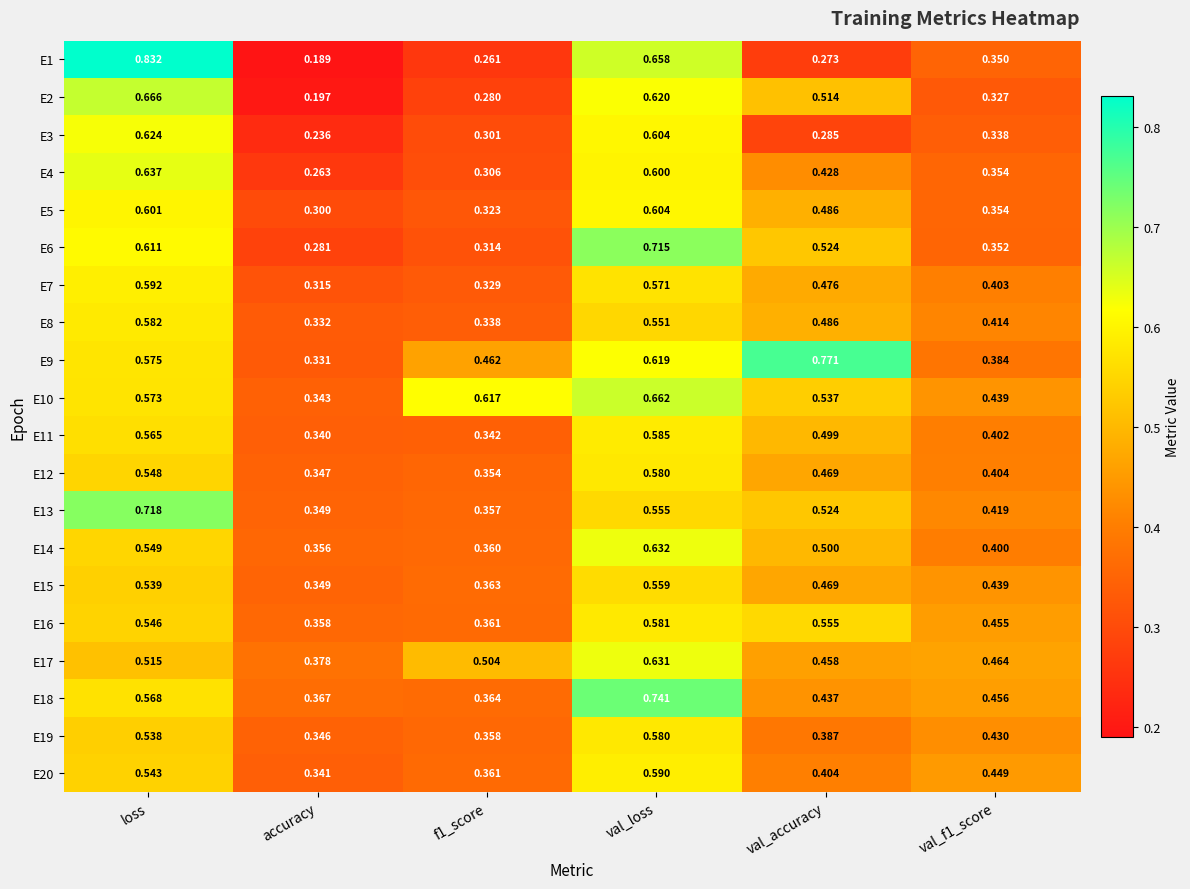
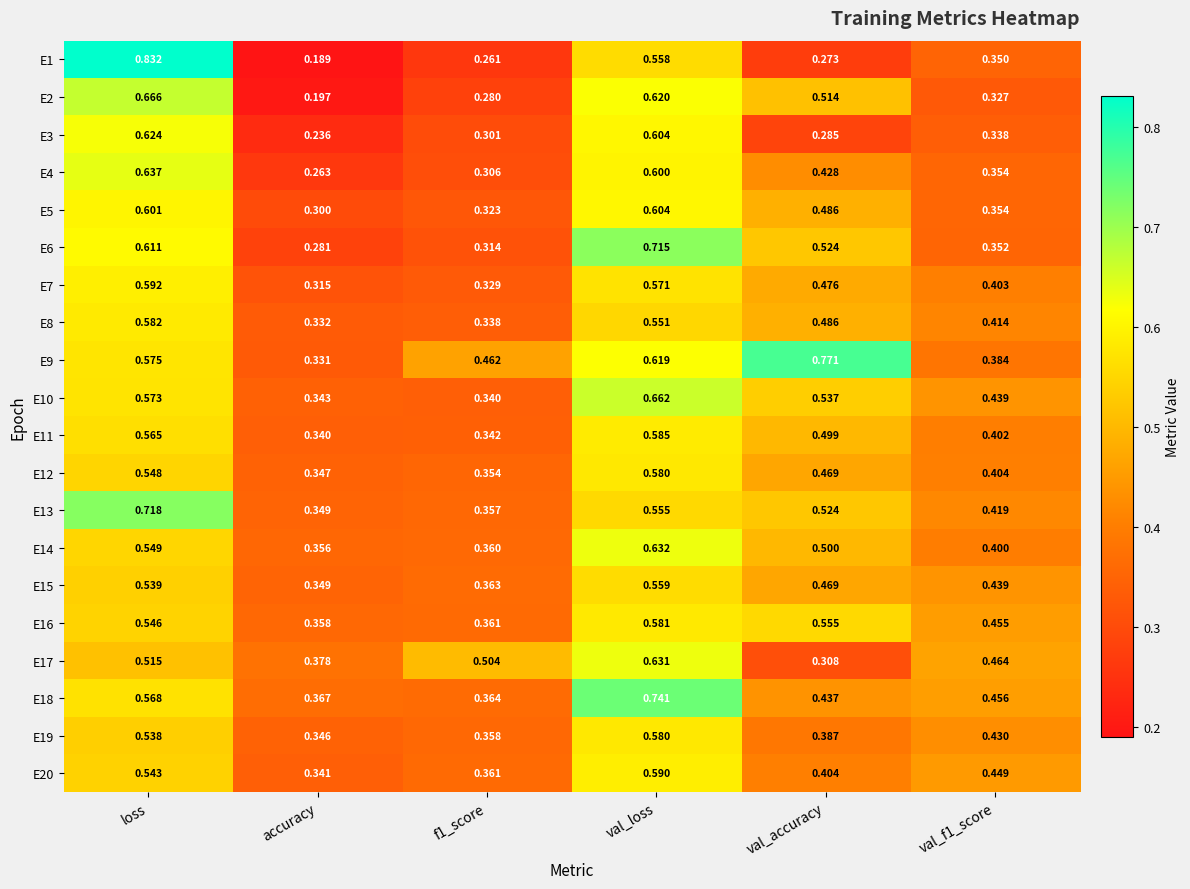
E1, val_loss: 0.658 -> 0.558
E10, f1_score: 0.617 -> 0.340
E17, val_accuracy: 0.458 -> 0.308
